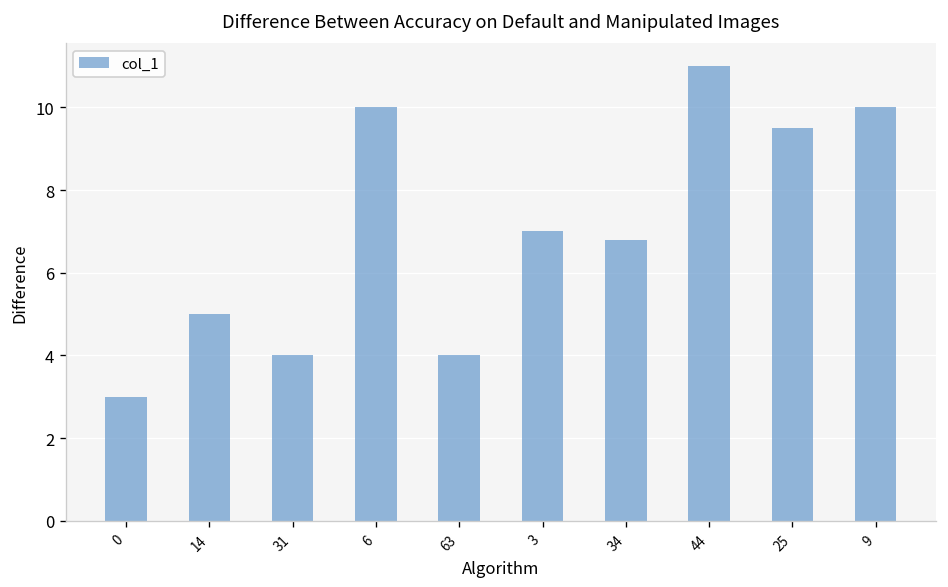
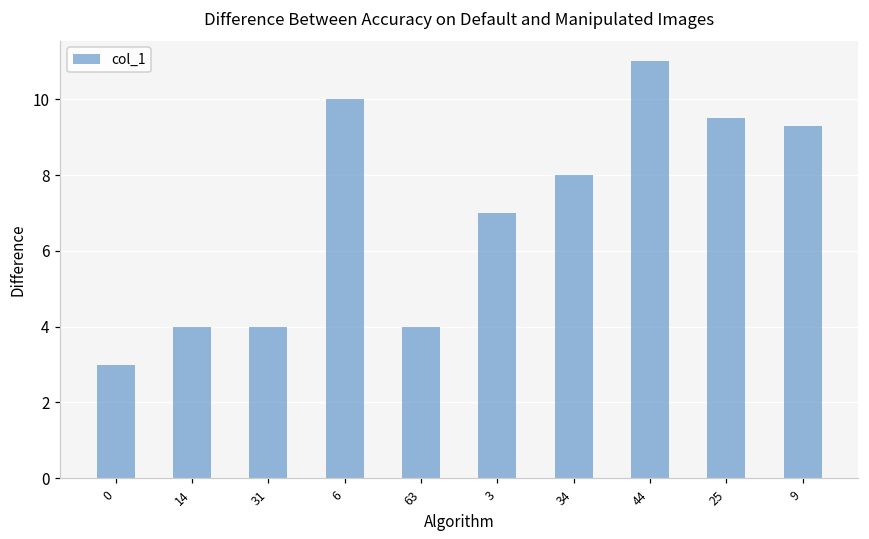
14: 5 -> 4
34: 6.8 -> 8.0
9: 10.0 -> 9.3
